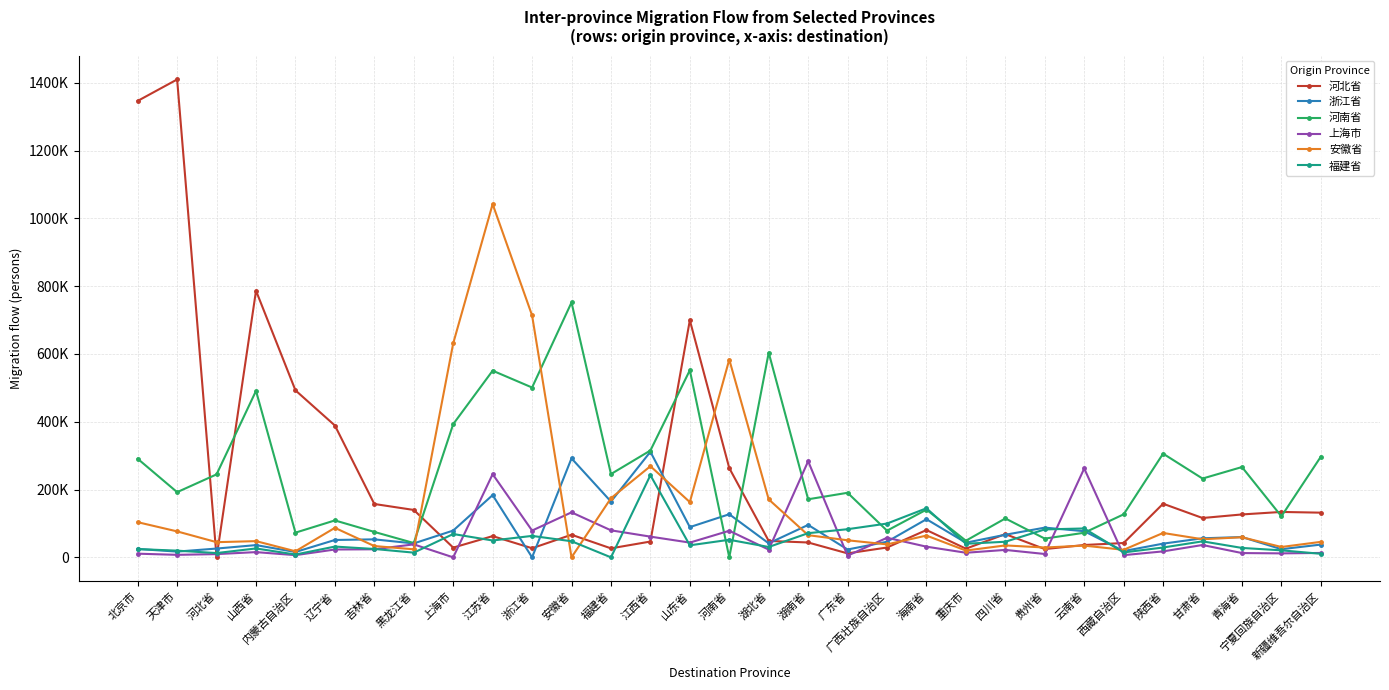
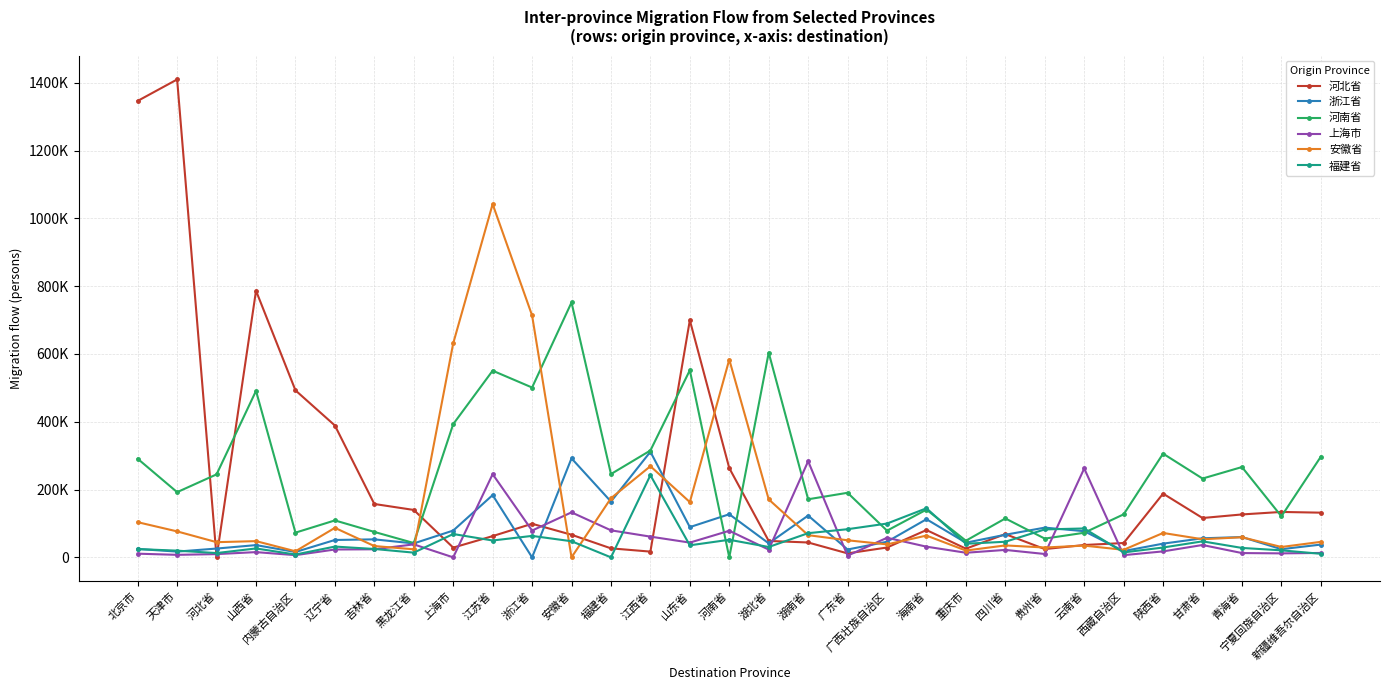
河北省, 浙江省: 30000 -> 100000
河北省, 江西省: 50000 -> 20000
浙江省, 湖南省: 100000 -> 120000
河北省, 陕西省: 160000 -> 190000
